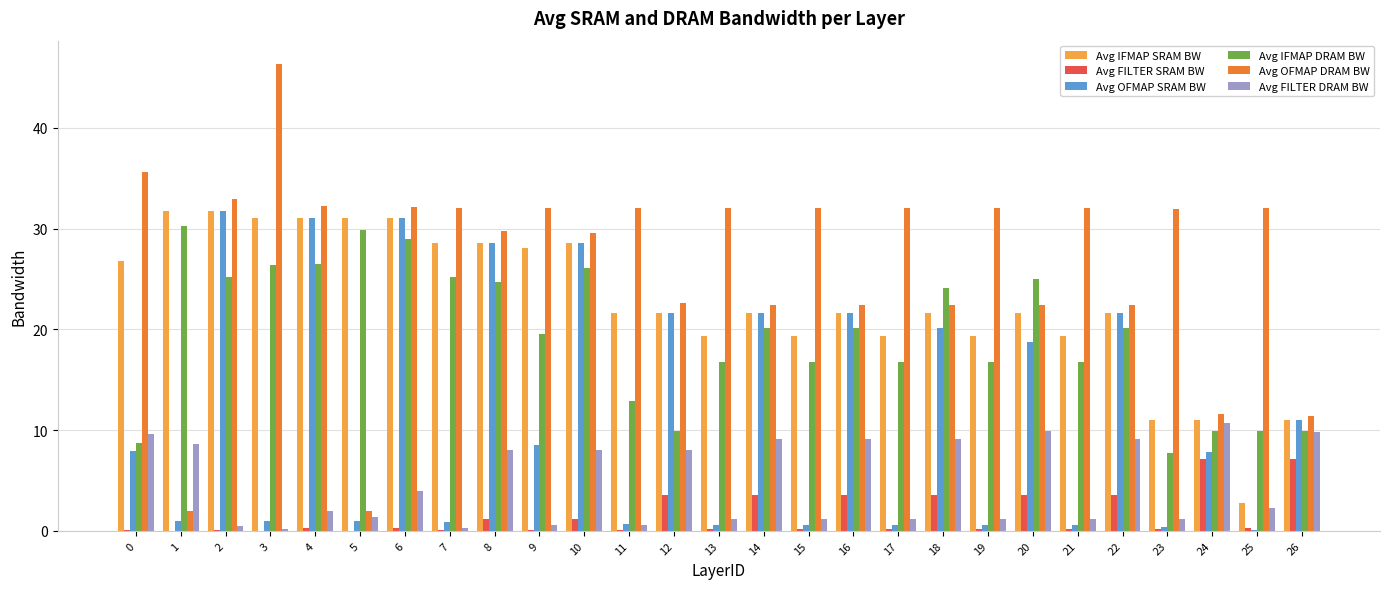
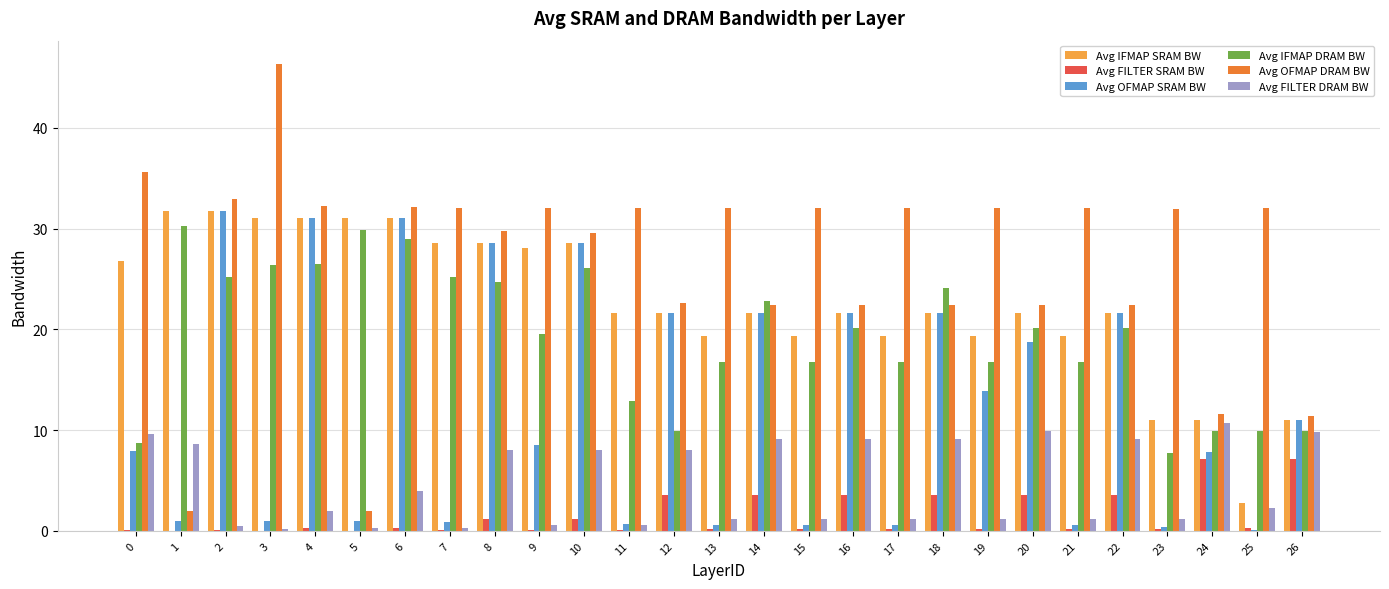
Avg FILTER DRAM BW, 5: 1.3 -> 0.3
Avg IFMAP DRAM BW, 14: 20.2 -> 22.9
Avg OFMAP SRAM BW, 18: 20.2 -> 21.6
Avg OFMAP SRAM BW, 19: 0.6 -> 13.9
Avg IFMAP DRAM BW, 20: 25.0 -> 20.2
